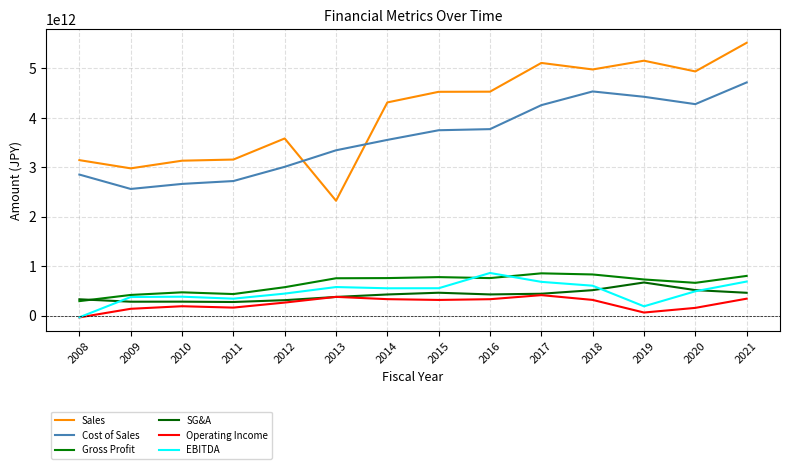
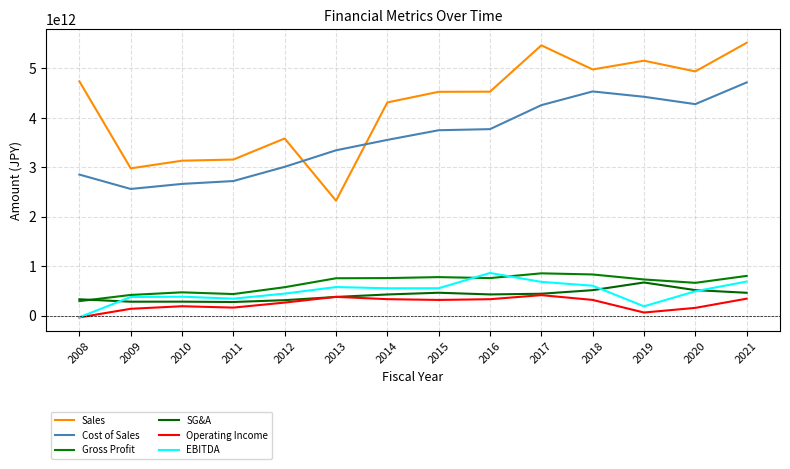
Sales, 2008: 3100000000000 -> 4700000000000
Sales, 2017: 5100000000000 -> 5500000000000
